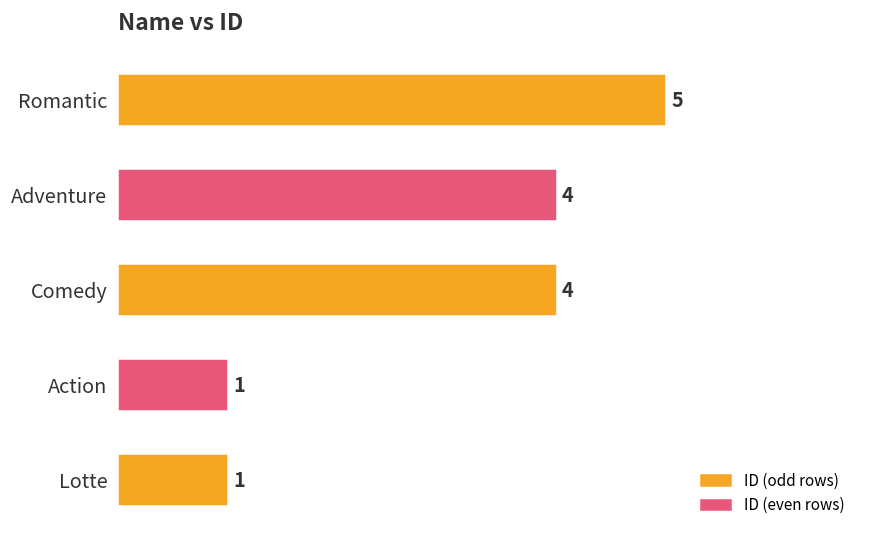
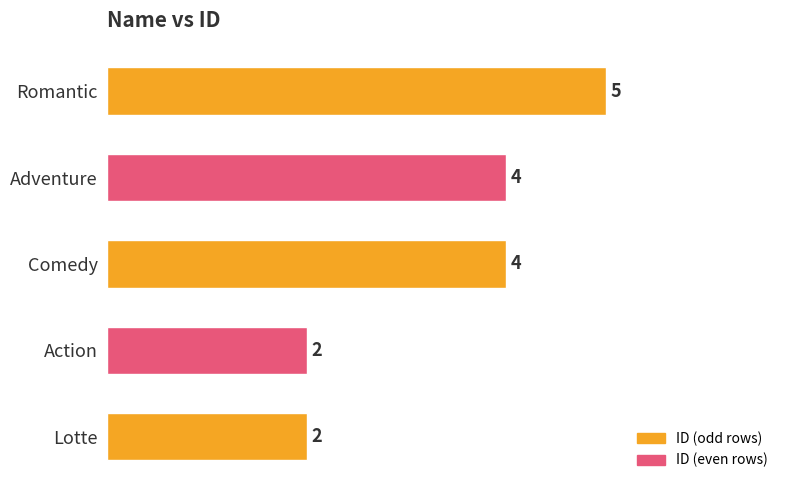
Action: 1 -> 2
Lotte: 1 -> 2
